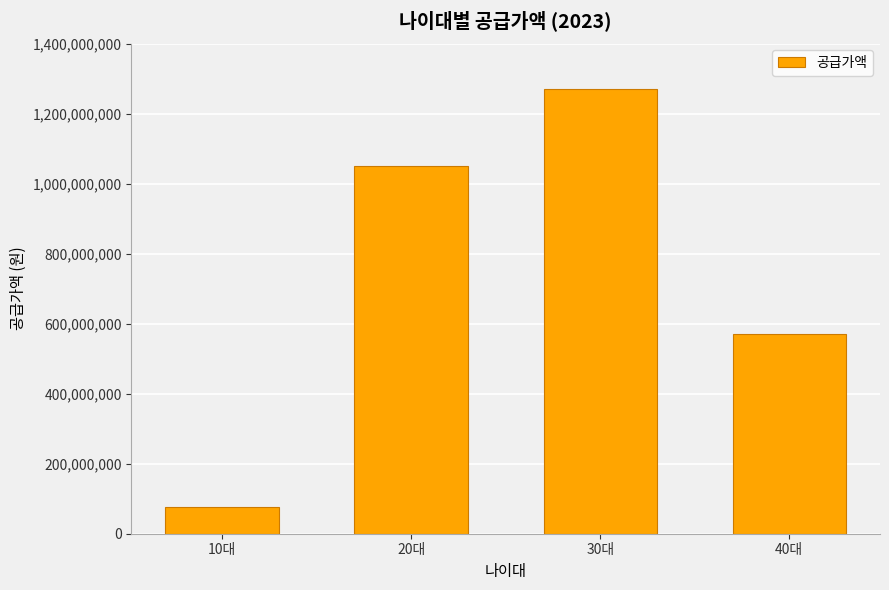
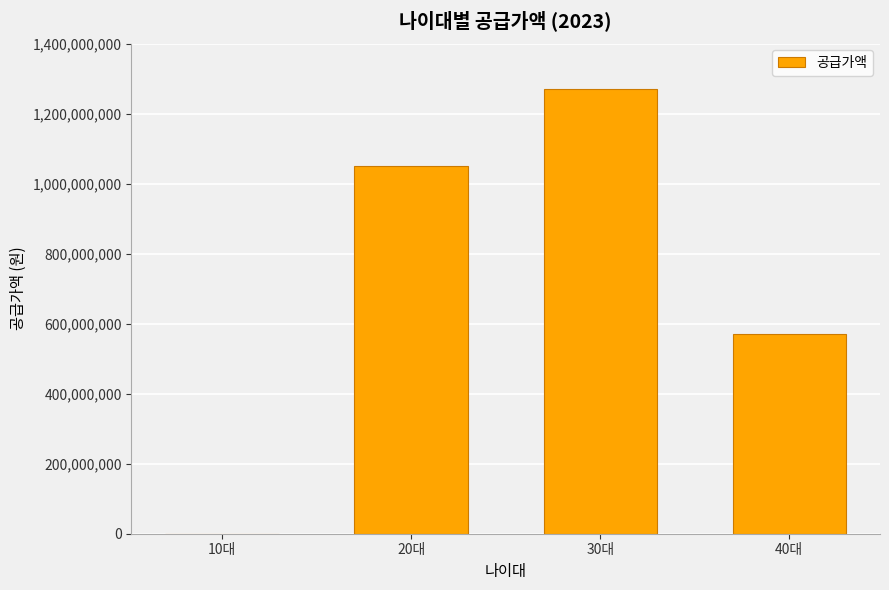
10대: 80,000,000 -> 0
